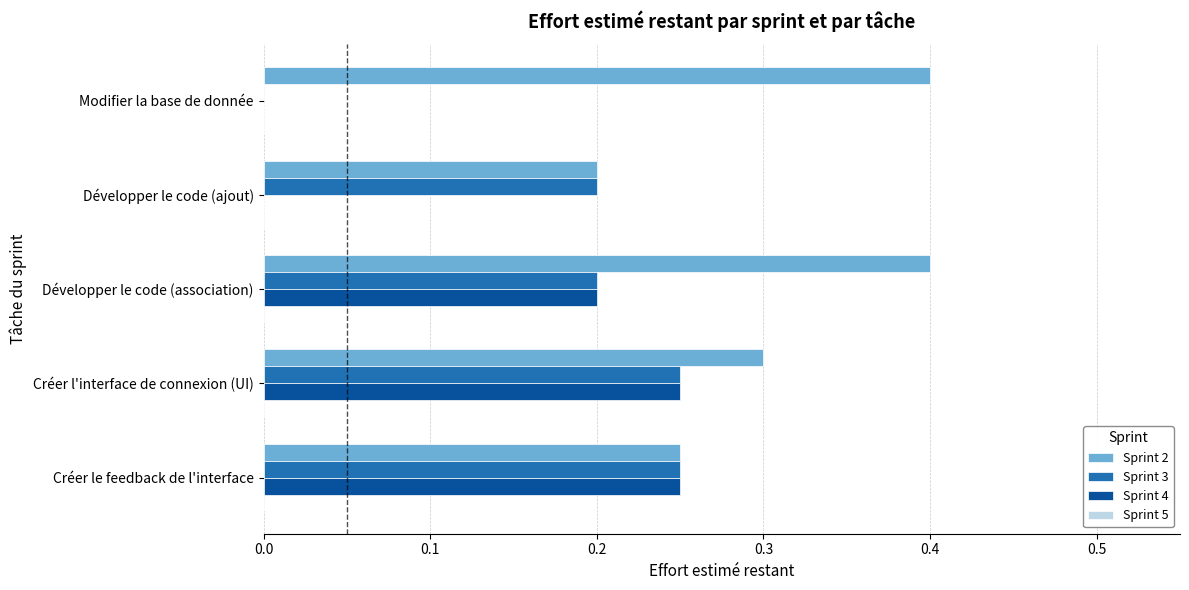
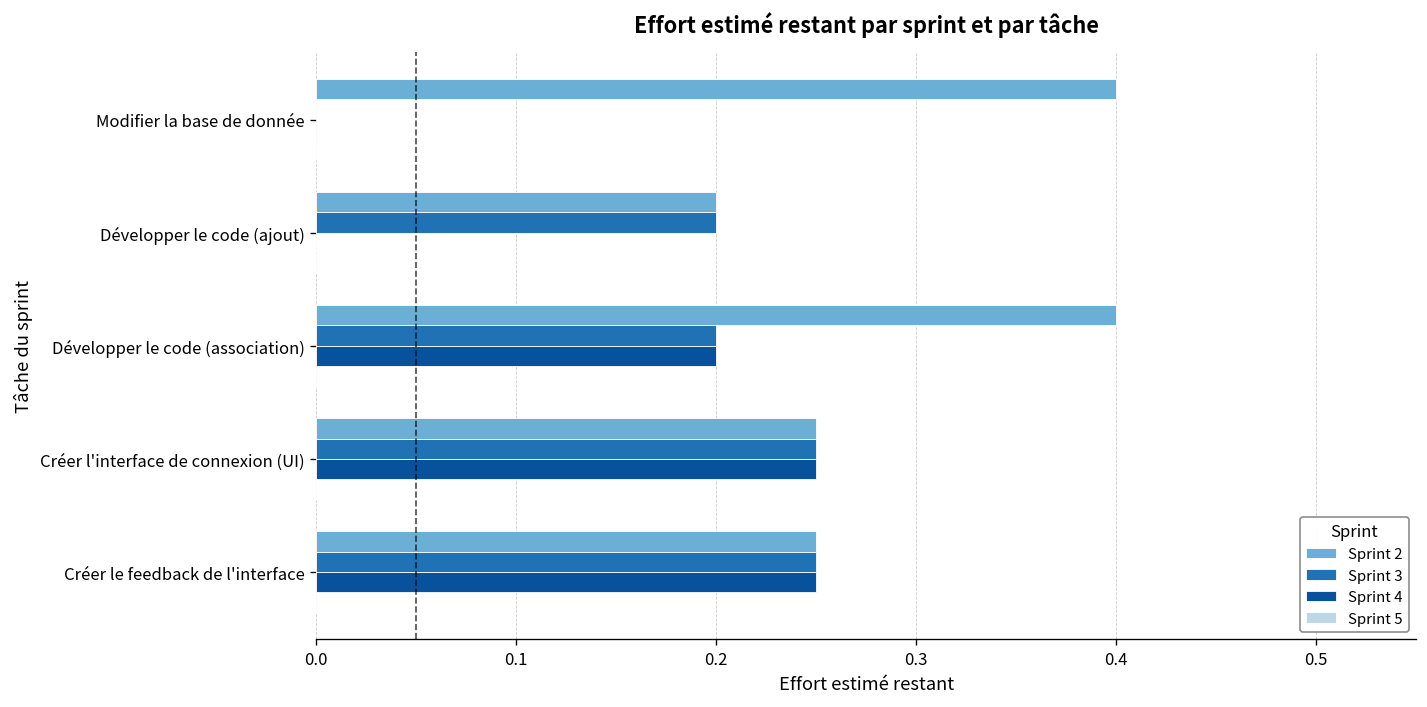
Sprint 2, Créer l'interface de connexion (UI): 0.30 -> 0.25
